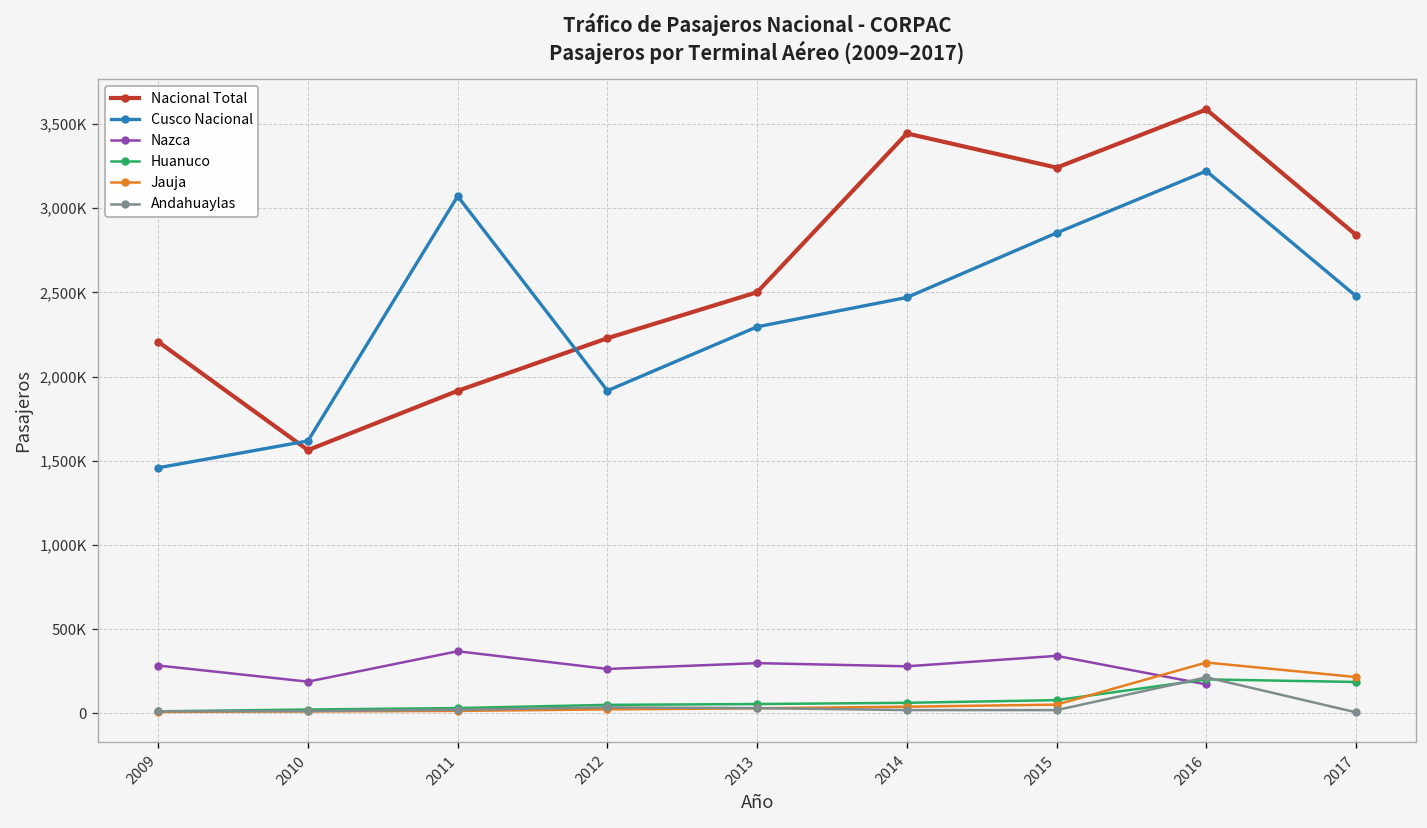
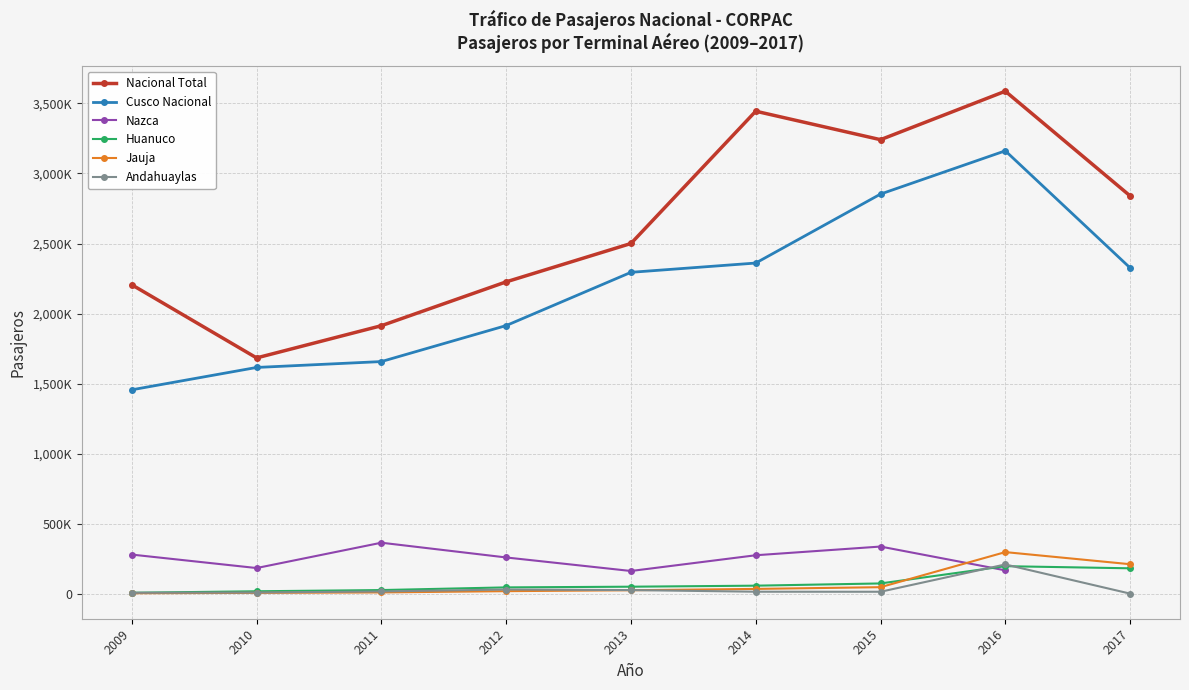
Nacional Total, 2010: 1,560,000 -> 1,690,000
Cusco Nacional, 2011: 3,070,000 -> 1,660,000
Nazca, 2013: 300,000 -> 170,000
Cusco Nacional, 2014: 2,470,000 -> 2,360,000
Cusco Nacional, 2016: 3,220,000 -> 3,160,000
Cusco Nacional, 2017: 2,480,000 -> 2,330,000
